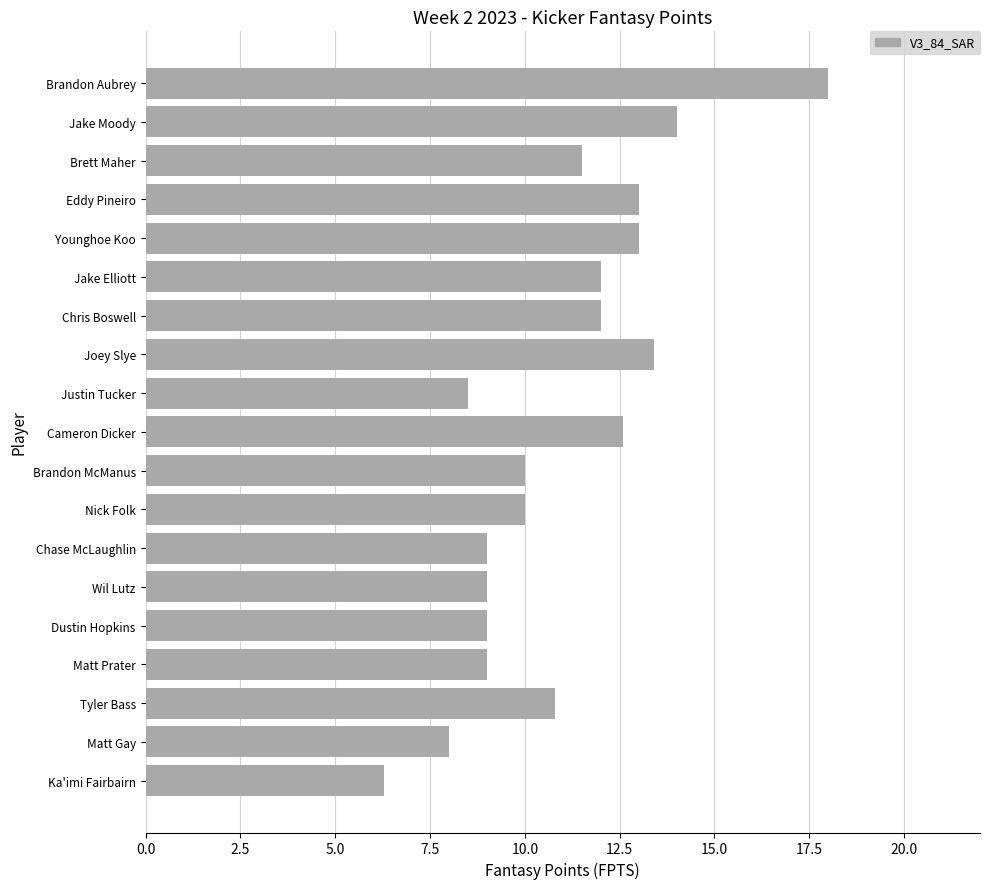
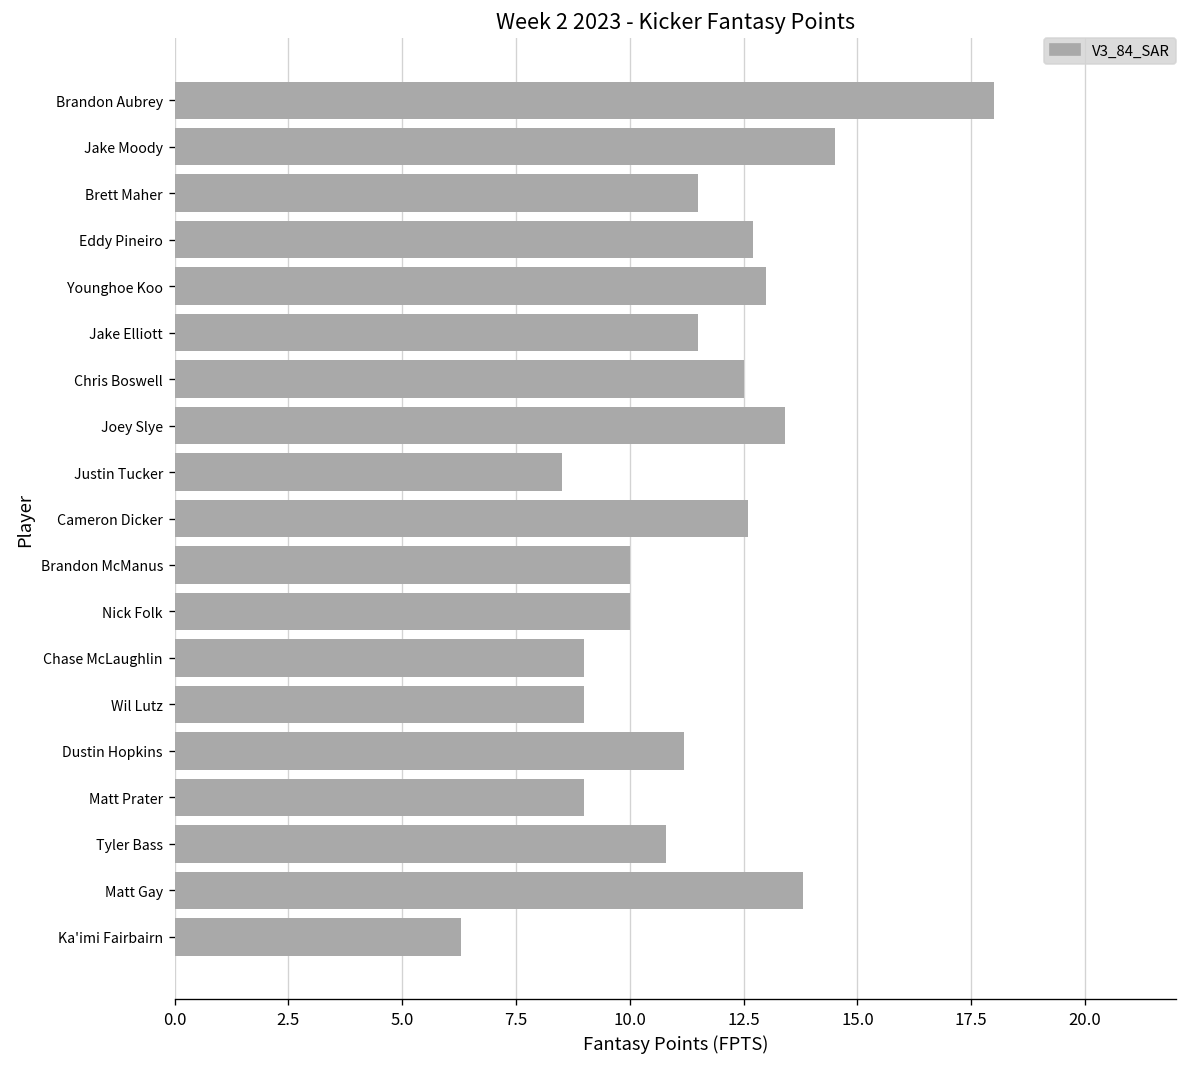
Jake Moody: 14.0 -> 14.5
Eddy Pineiro: 13.0 -> 12.7
Jake Elliott: 12.0 -> 11.5
Chris Boswell: 12.0 -> 12.5
Dustin Hopkins: 9.0 -> 11.2
Matt Gay: 8.0 -> 13.8
